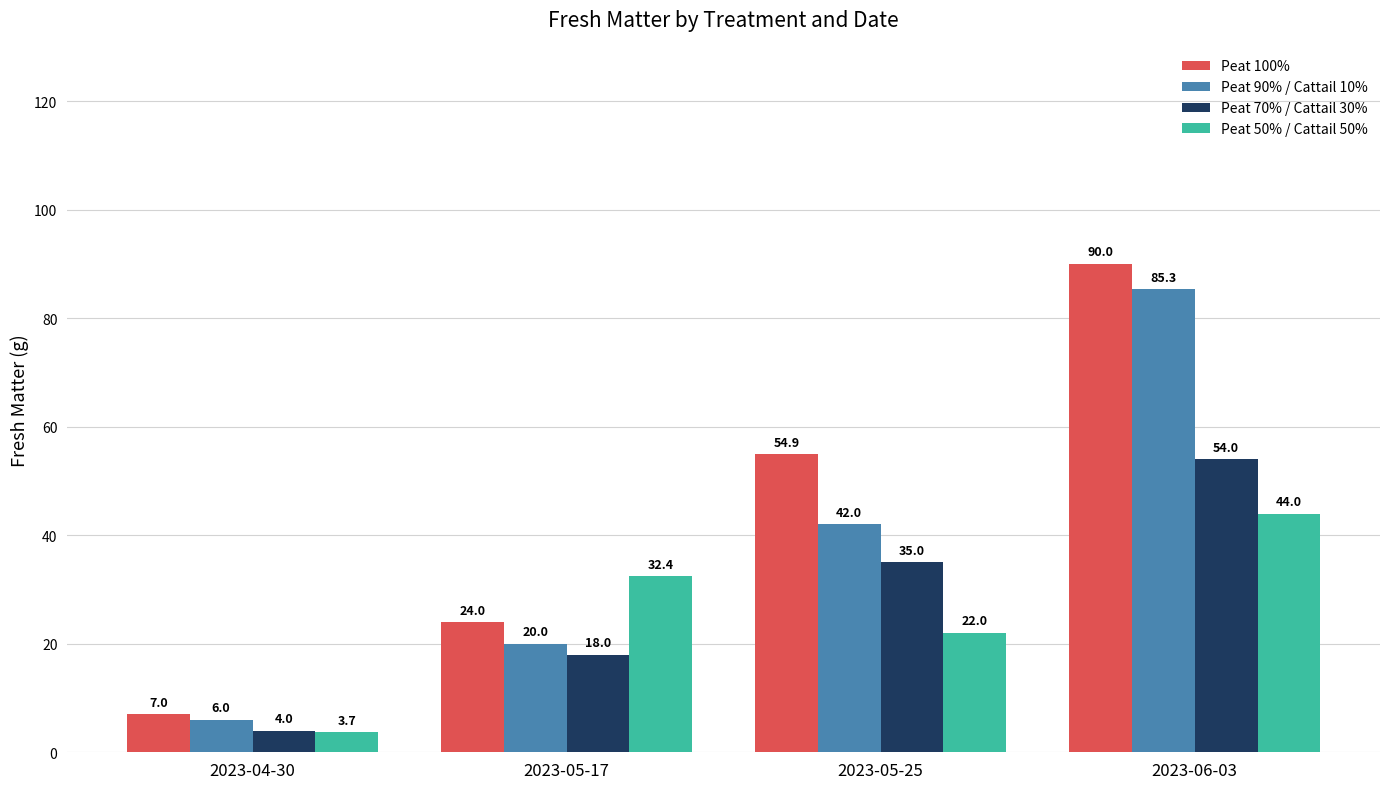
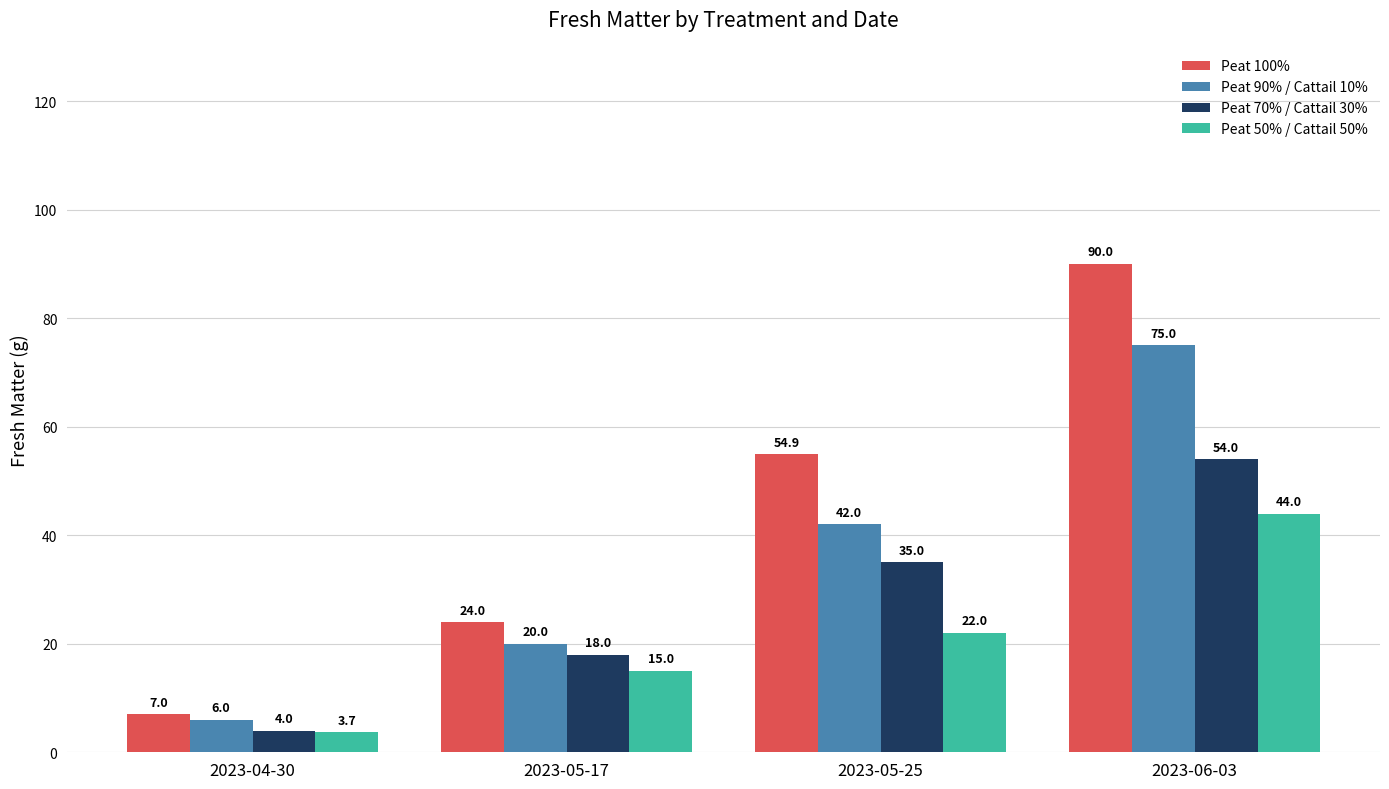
Peat 50% / Cattail 50%, 2023-05-17: 32.4 -> 15.0
Peat 90% / Cattail 10%, 2023-06-03: 85.3 -> 75.0
